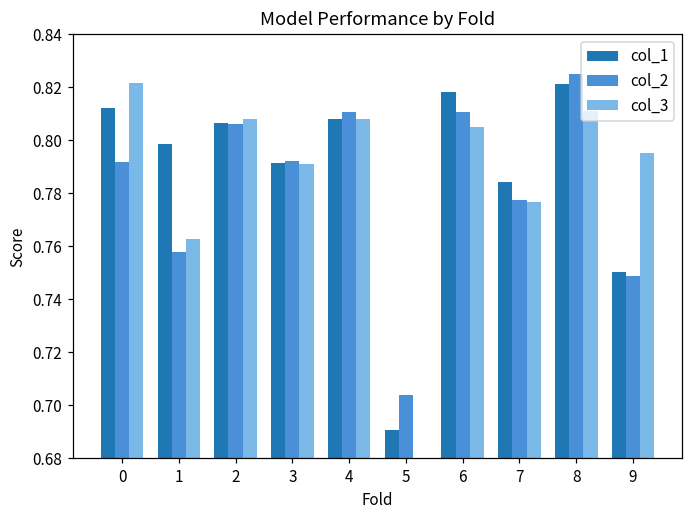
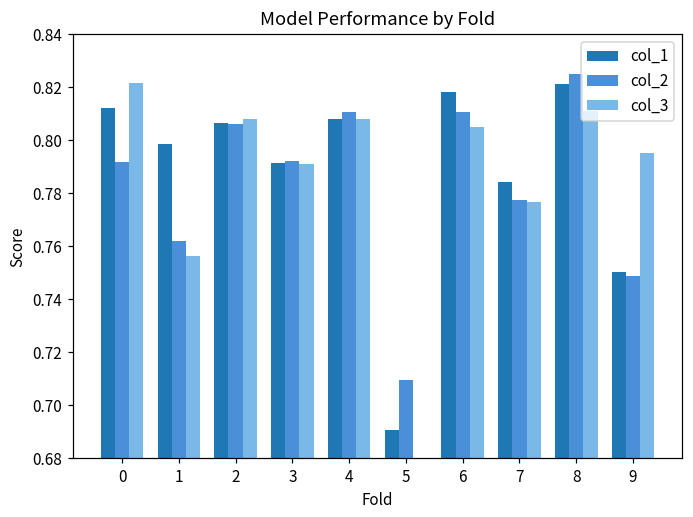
col_2, 1: 0.758 -> 0.762
col_3, 1: 0.763 -> 0.756
col_2, 5: 0.704 -> 0.710
